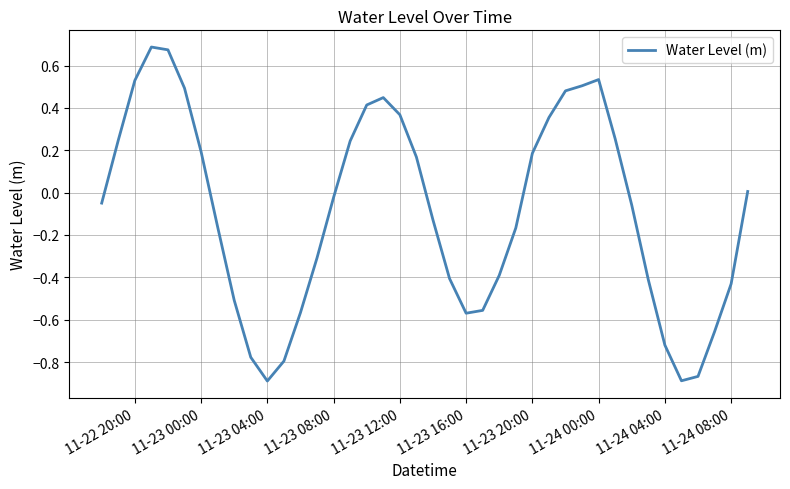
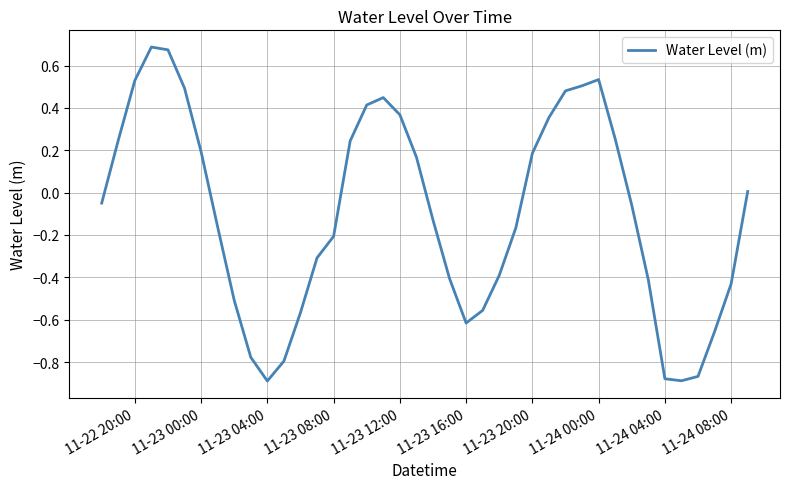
11-23 08:00: -0.02 -> -0.21
11-23 16:00: -0.57 -> -0.62
11-24 04:00: -0.72 -> -0.88
